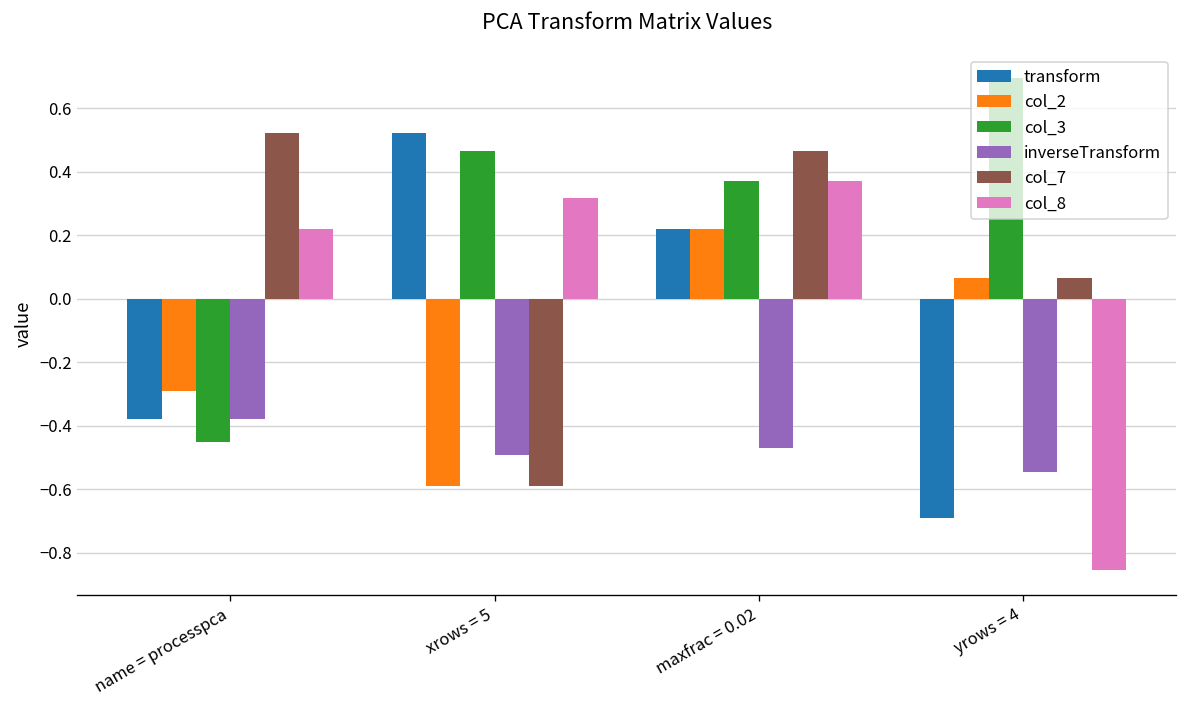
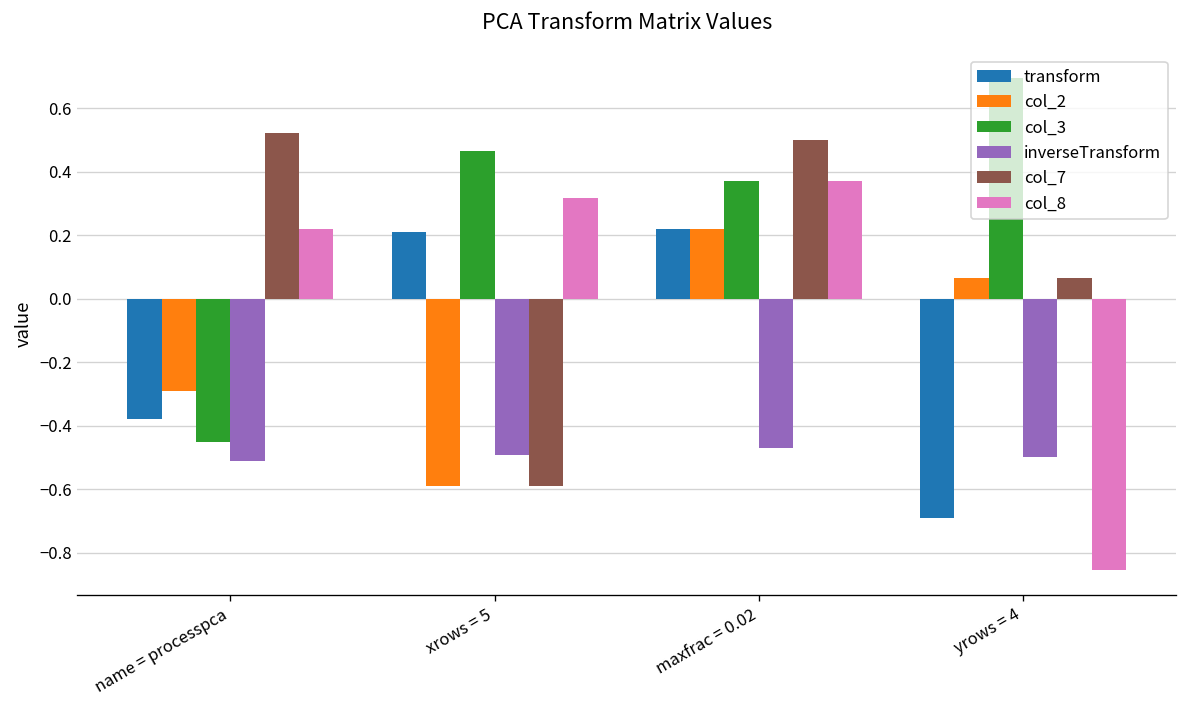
inverseTransform, name = processpca: -0.38 -> -0.51
transform, xrows = 5: 0.52 -> 0.21
col_7, maxfrac = 0.02: 0.46 -> 0.50
inverseTransform, yrows = 4: -0.55 -> -0.50
